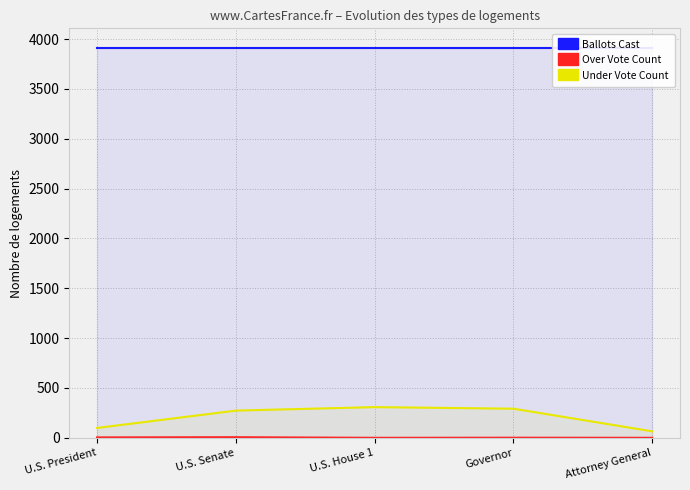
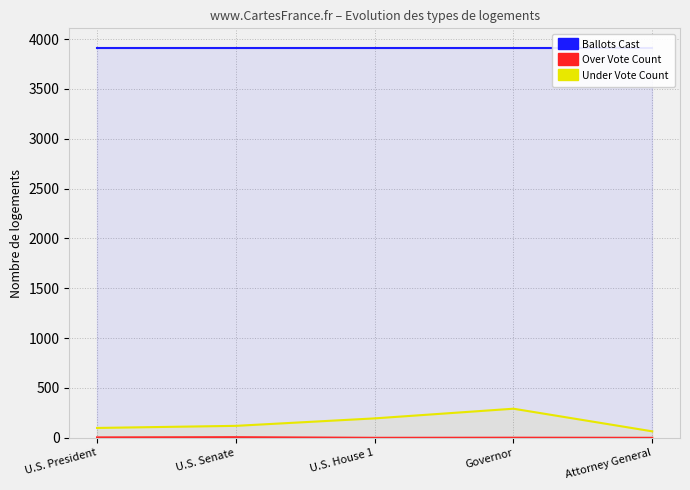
Under Vote Count, U.S. Senate: 300 -> 100
Under Vote Count, U.S. House 1: 300 -> 200
